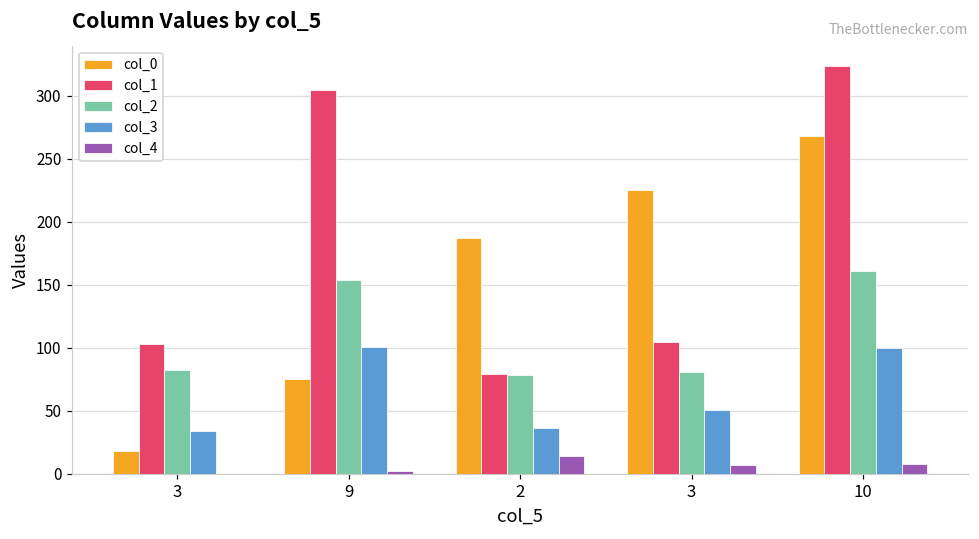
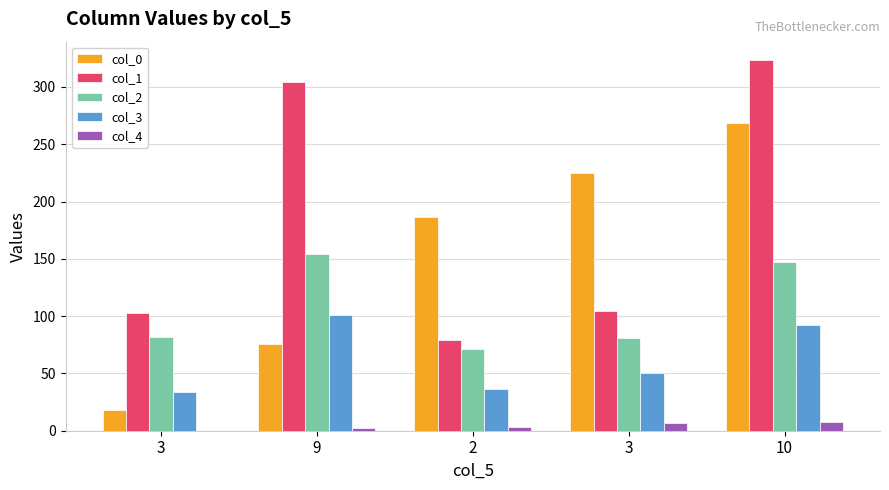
col_2, 2: 79 -> 71
col_4, 2: 14 -> 3
col_2, 10: 161 -> 148
col_3, 10: 100 -> 92
